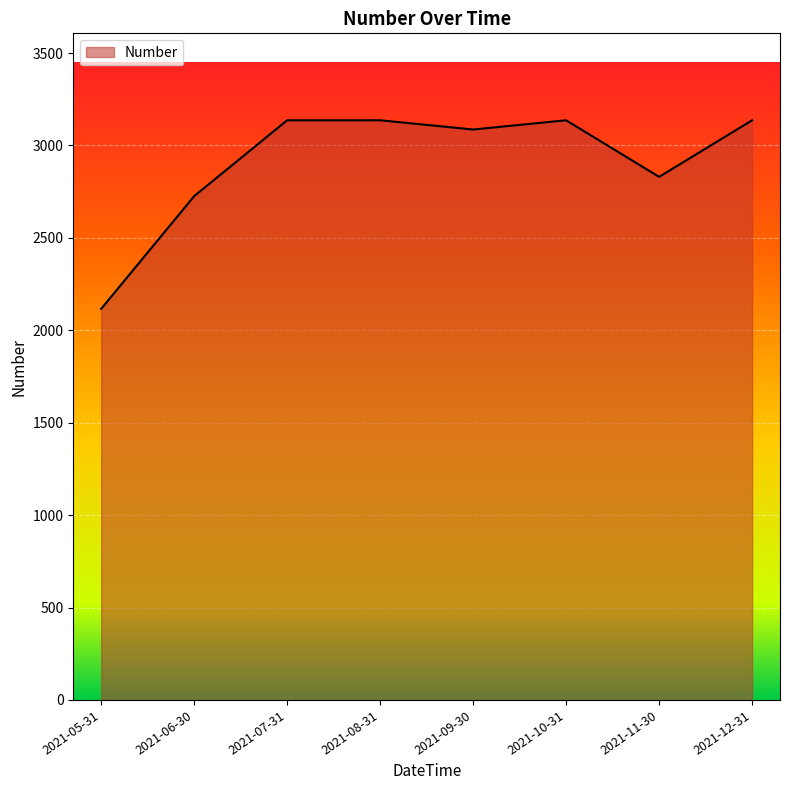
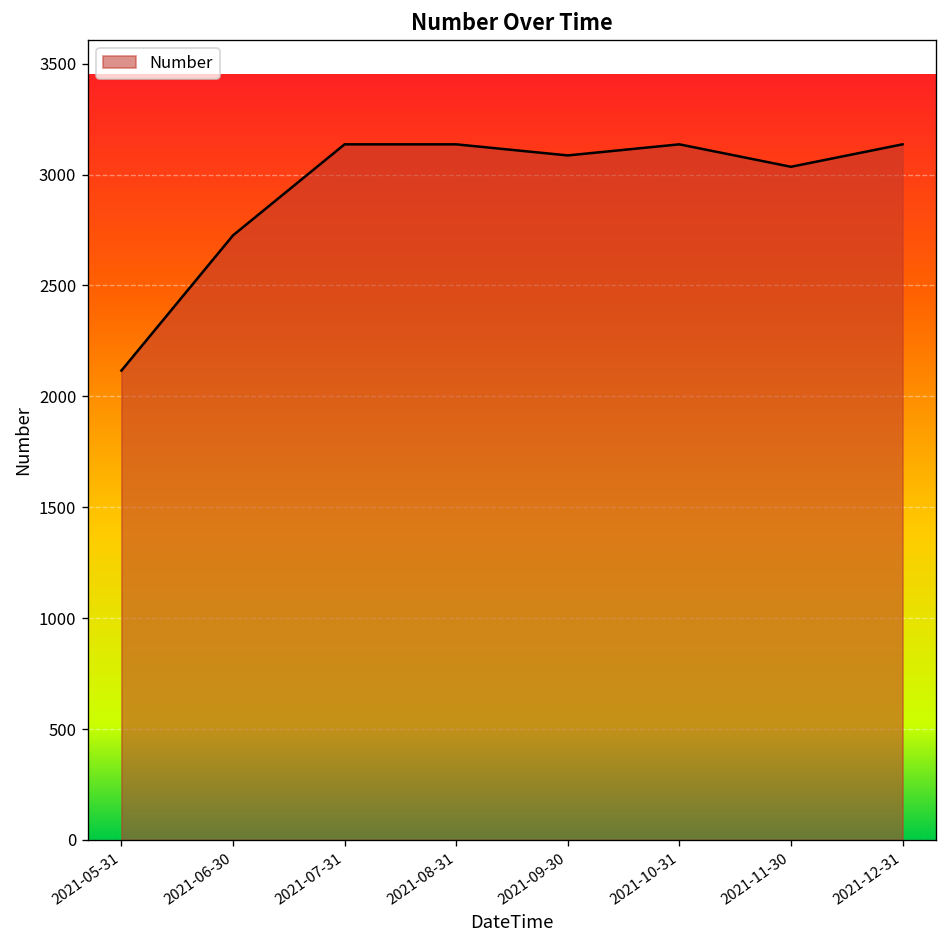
2021-11-30: 2830 -> 3040
